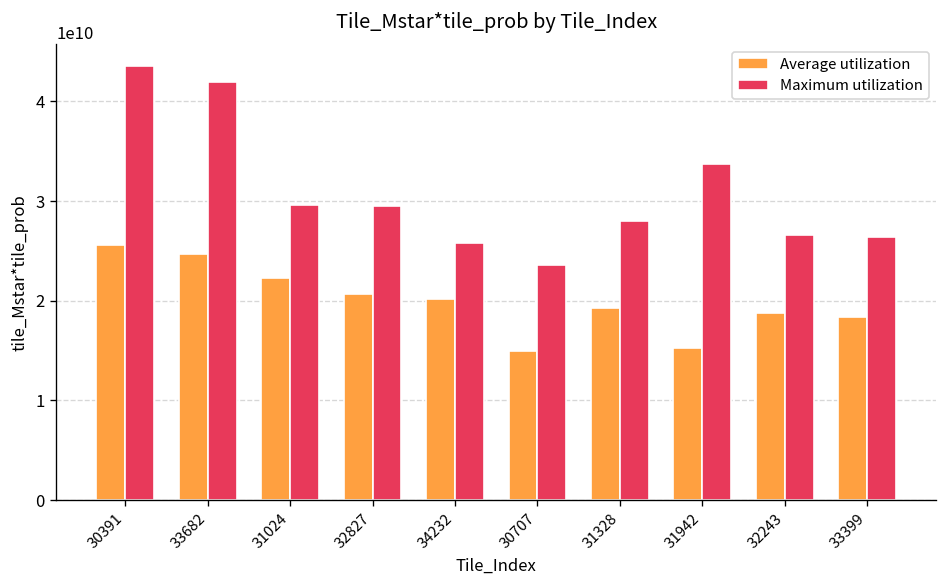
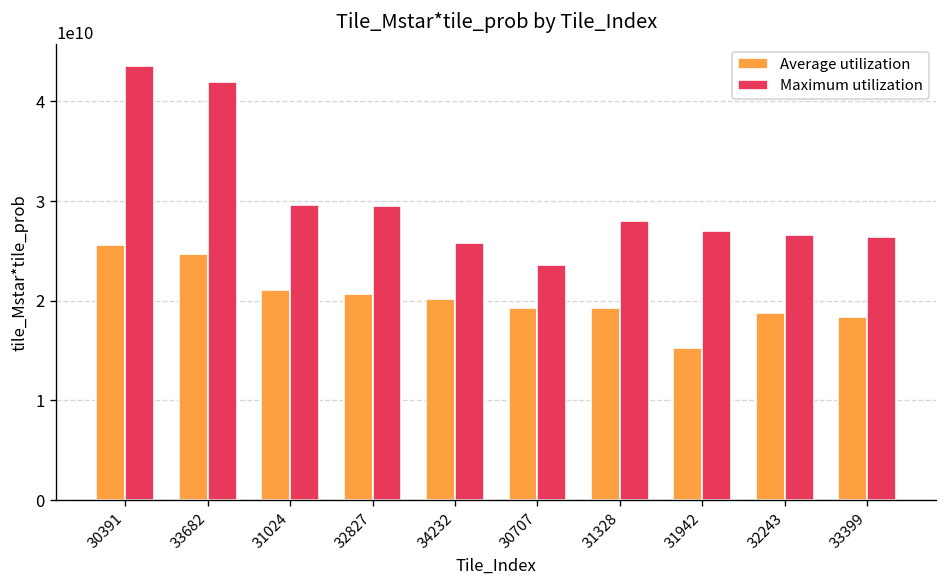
Average utilization, 31024: 22000000000 -> 21000000000
Average utilization, 30707: 15000000000 -> 19000000000
Maximum utilization, 31942: 34000000000 -> 27000000000
